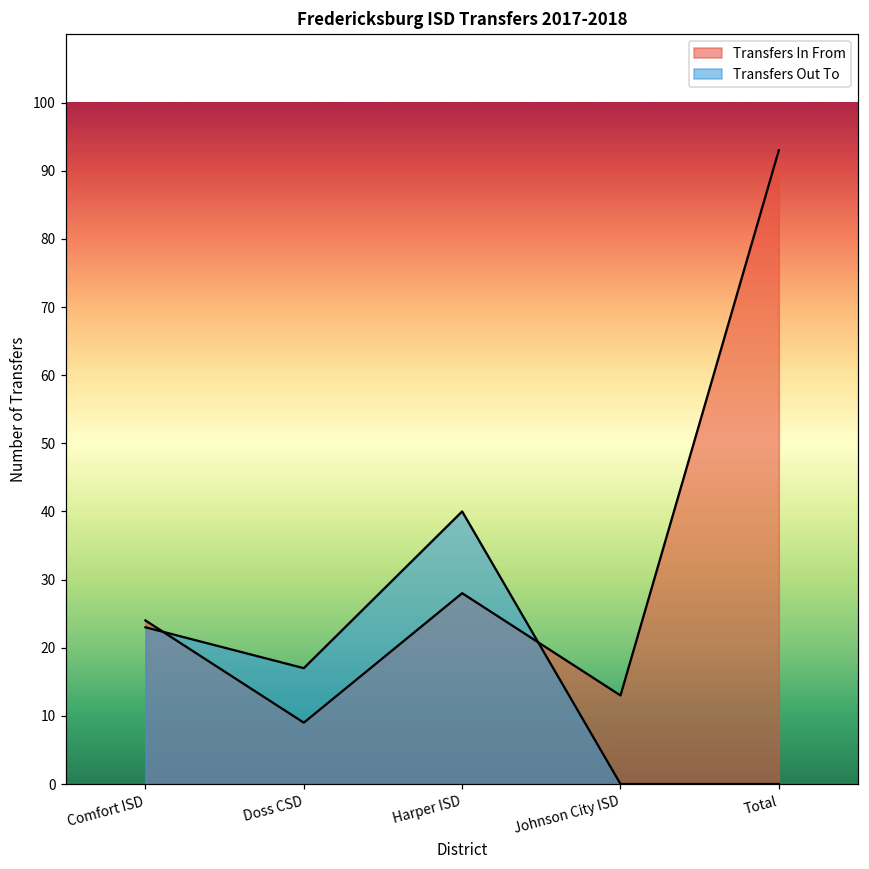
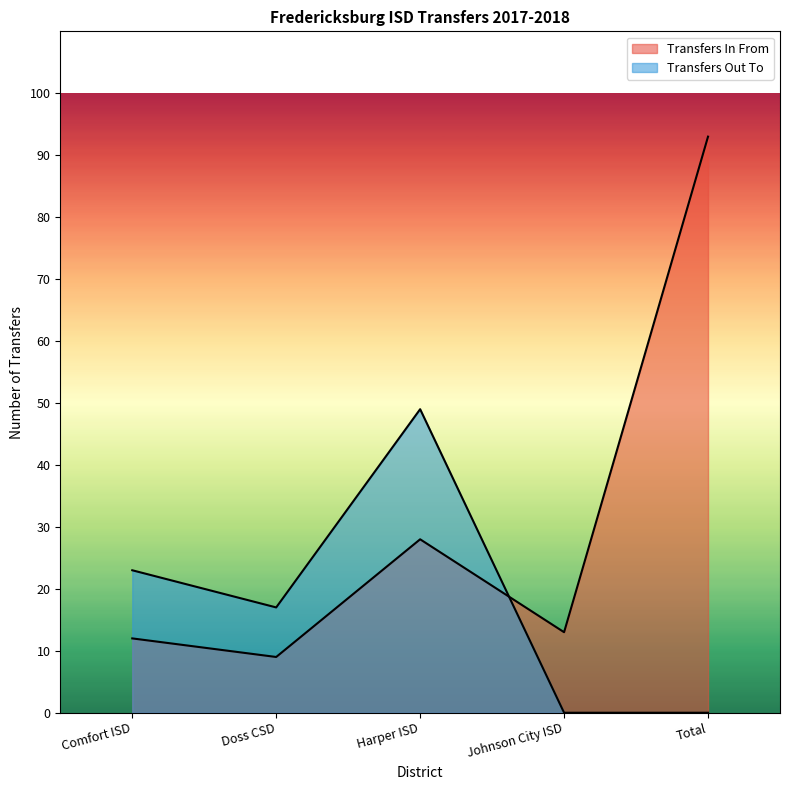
Transfers In From, Comfort ISD: 24 -> 12
Transfers Out To, Harper ISD: 40 -> 49
